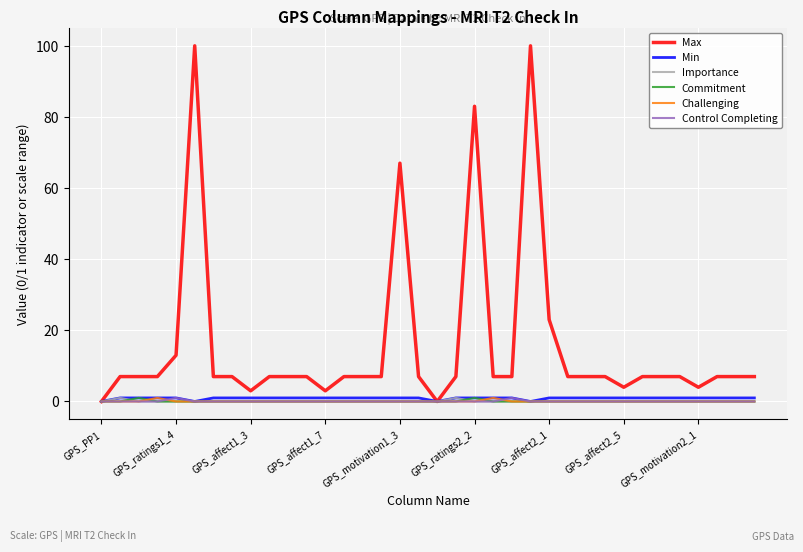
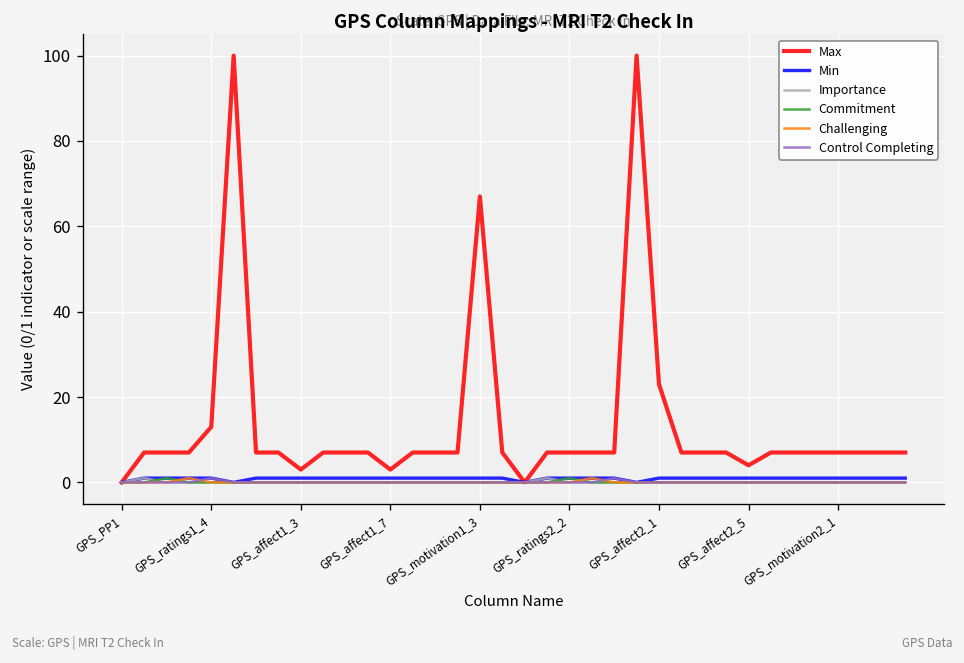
Max, GPS_ratings2_2: 83 -> 7
Max, GPS_motivation2_1: 4 -> 7
